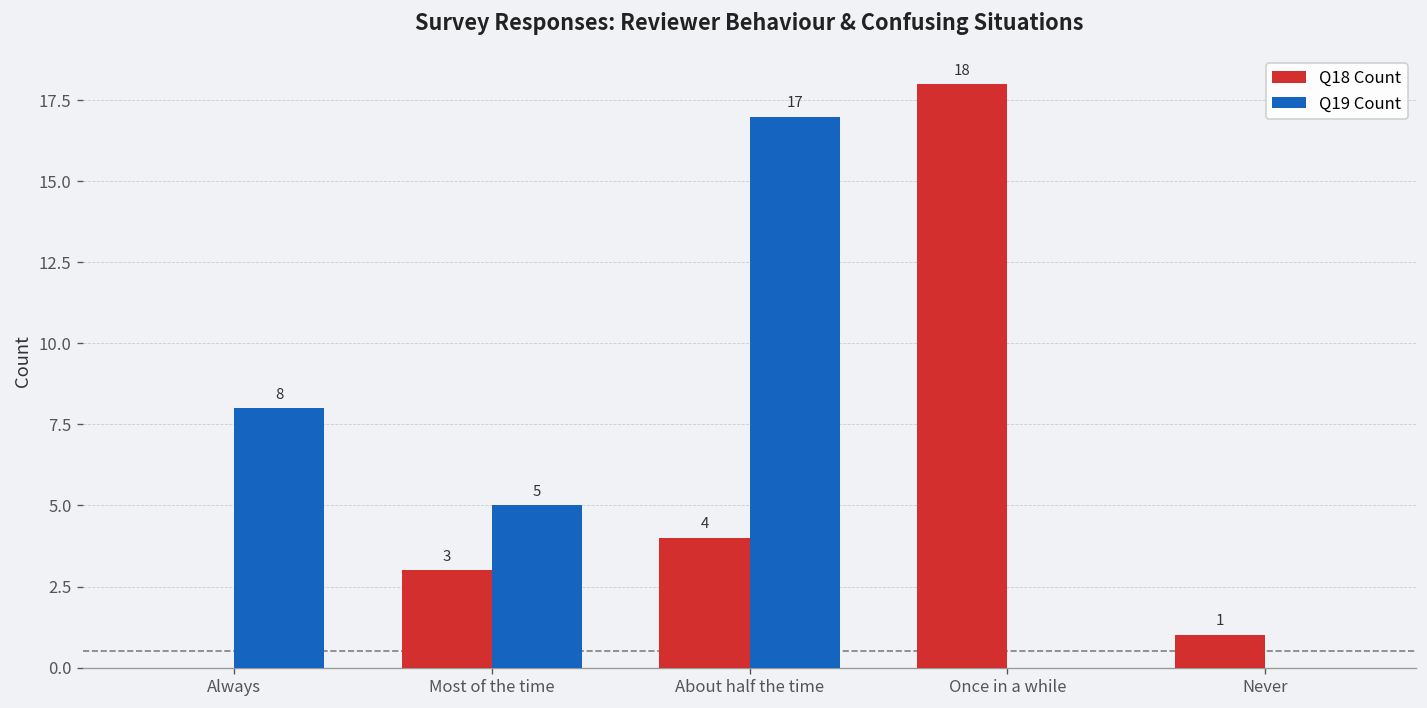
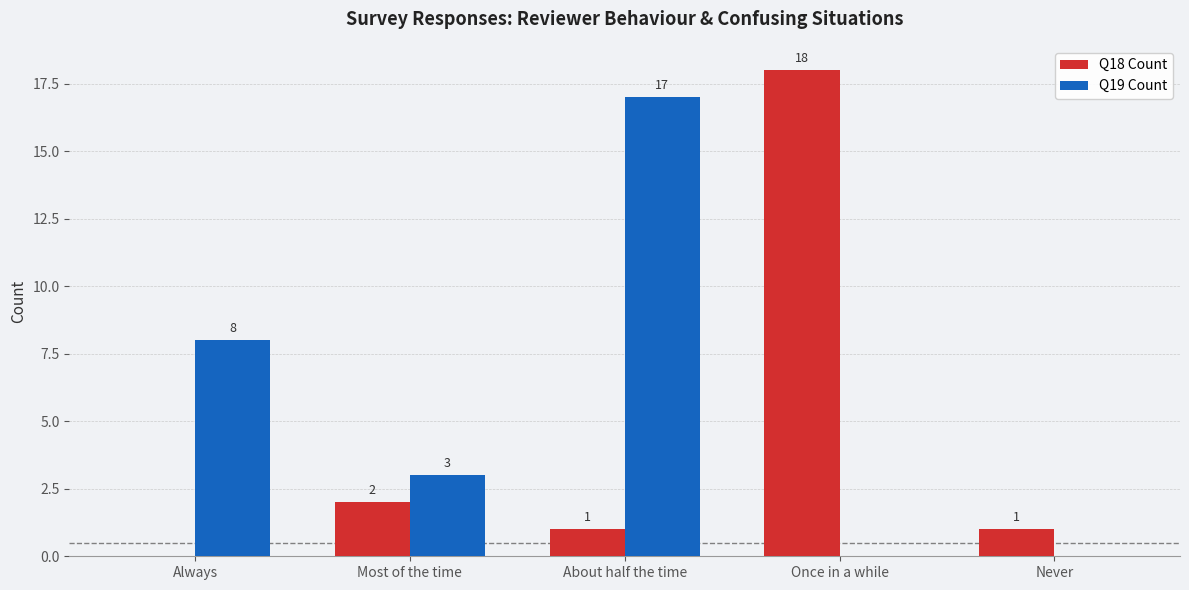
Q18 Count, Most of the time: 3 -> 2
Q19 Count, Most of the time: 5 -> 3
Q18 Count, About half the time: 4 -> 1
